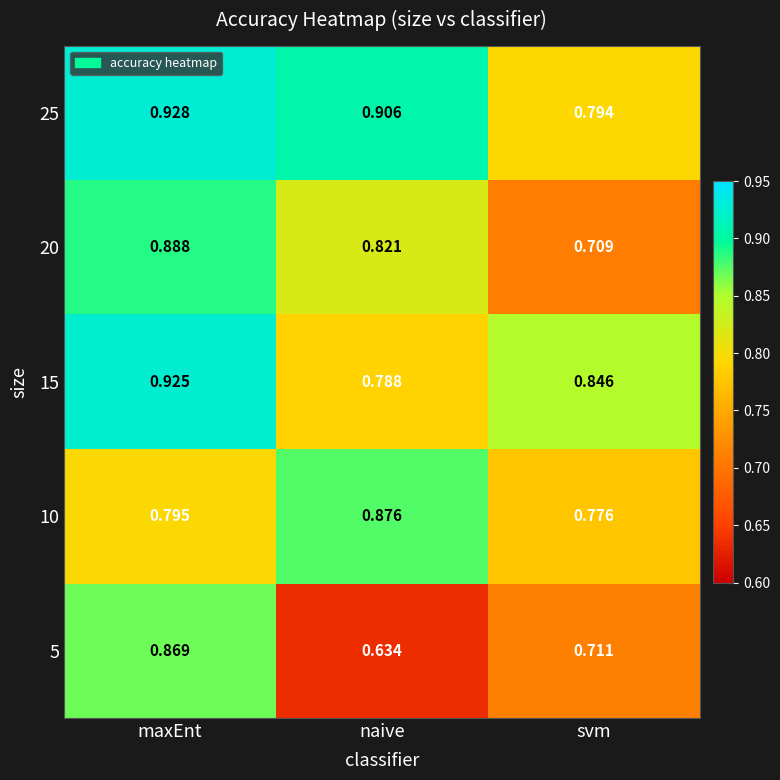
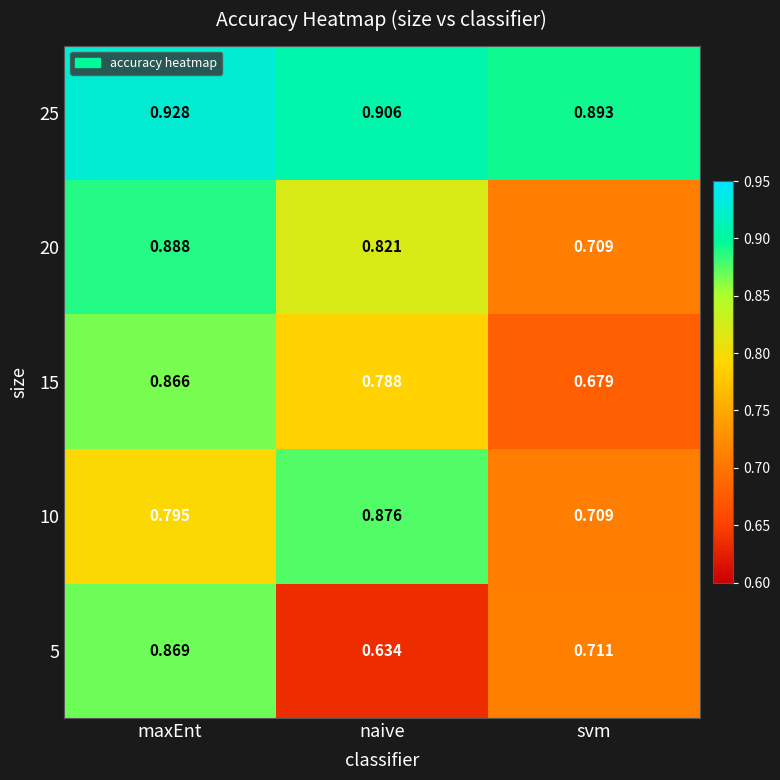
25, svm: 0.794 -> 0.893
15, maxEnt: 0.925 -> 0.866
15, svm: 0.846 -> 0.679
10, svm: 0.776 -> 0.709
